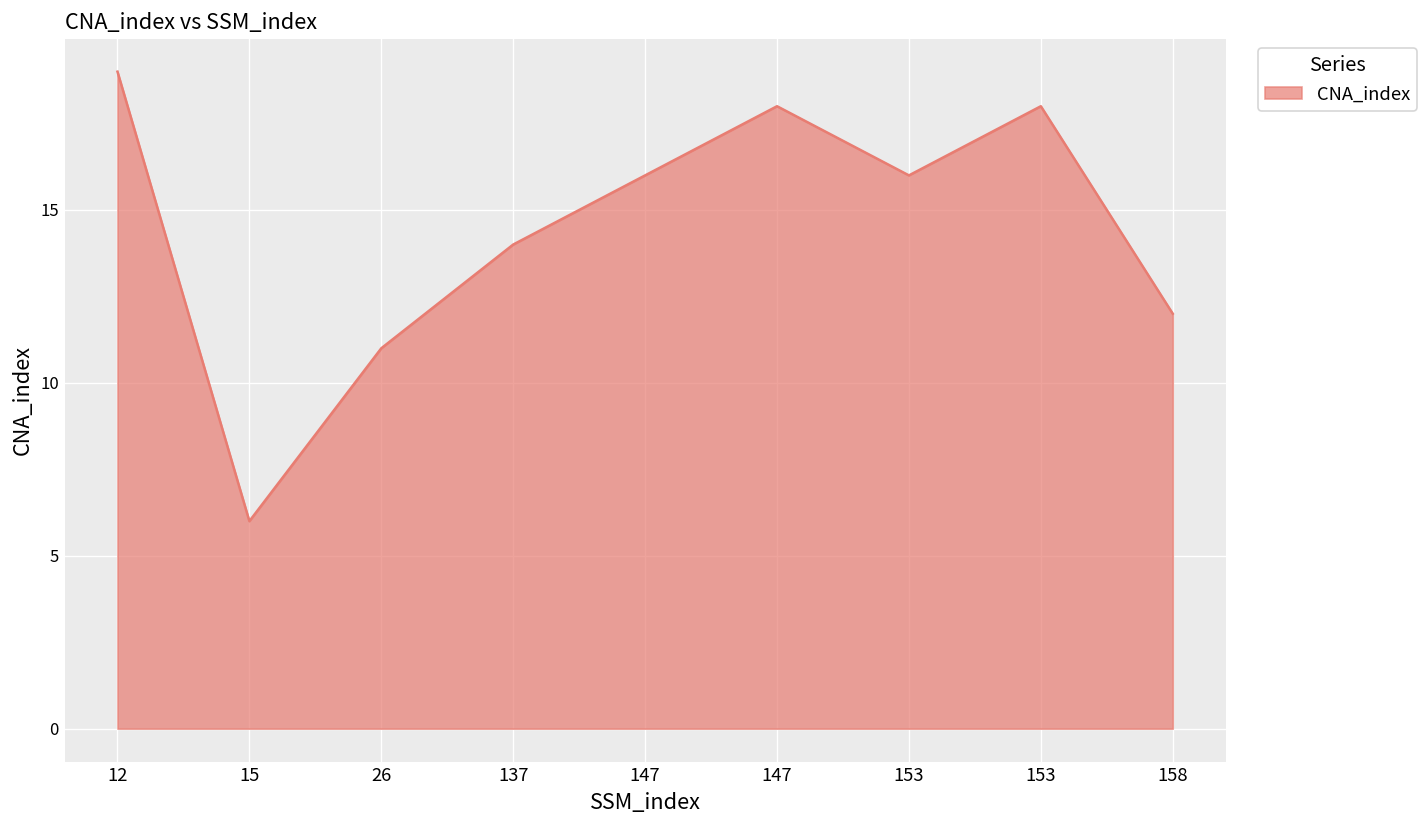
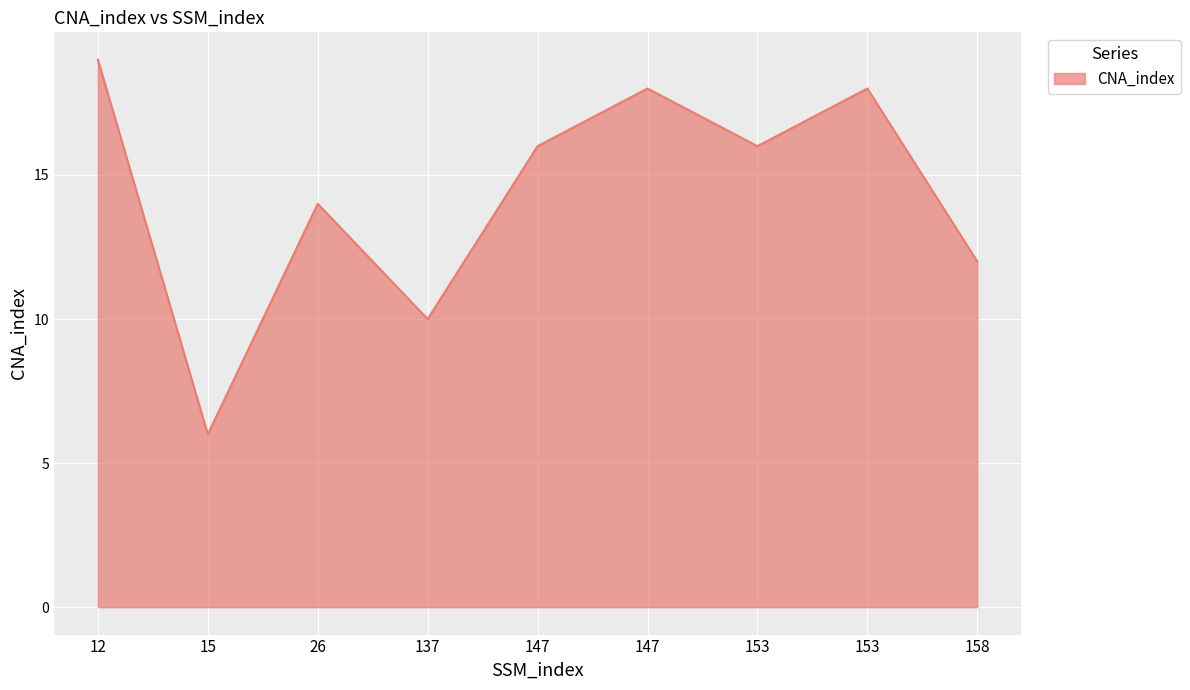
26: 11 -> 14
137: 14 -> 10
